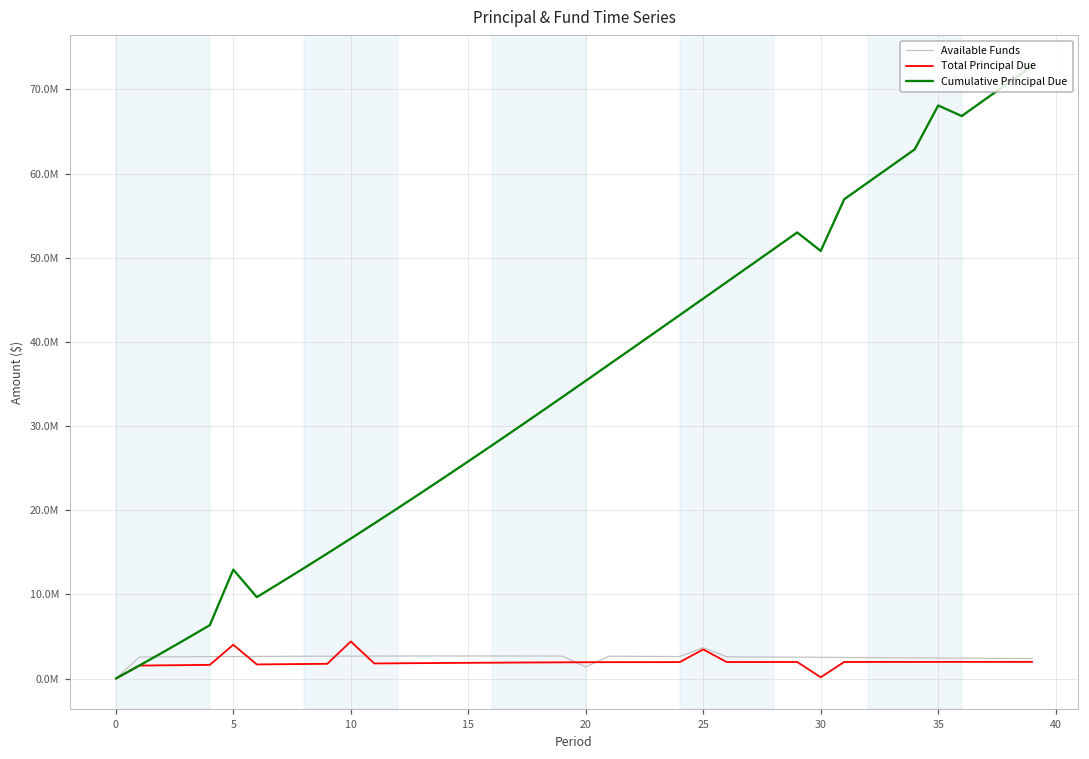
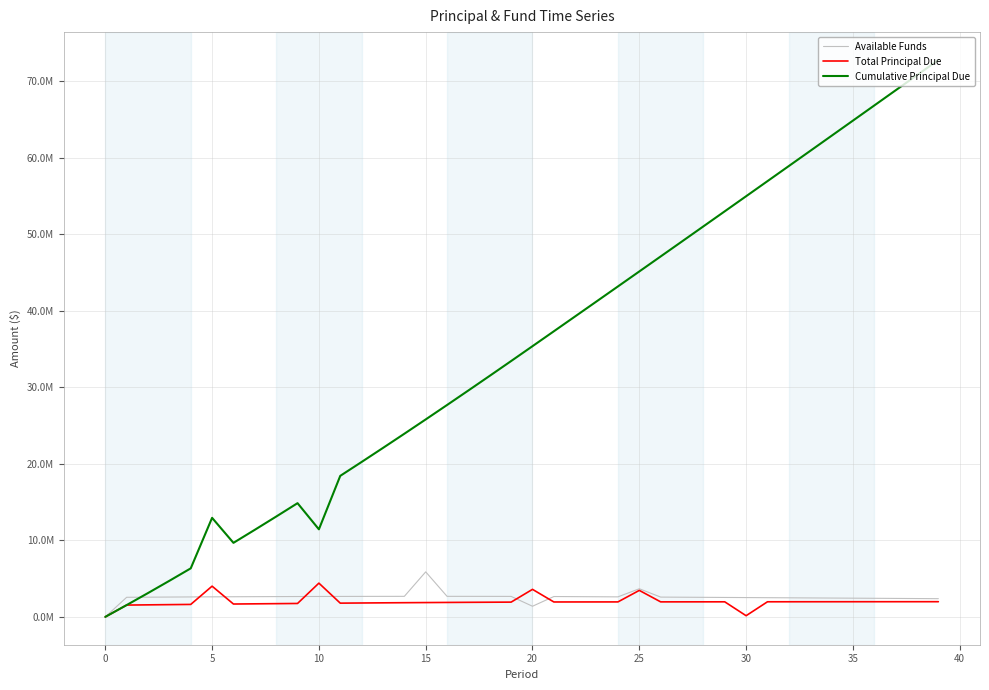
Cumulative Principal Due, 10: 17000000 -> 11000000
Available Funds, 15: 3000000 -> 6000000
Total Principal Due, 20: 2000000 -> 4000000
Cumulative Principal Due, 30: 51000000 -> 55000000
Cumulative Principal Due, 35: 68000000 -> 65000000
